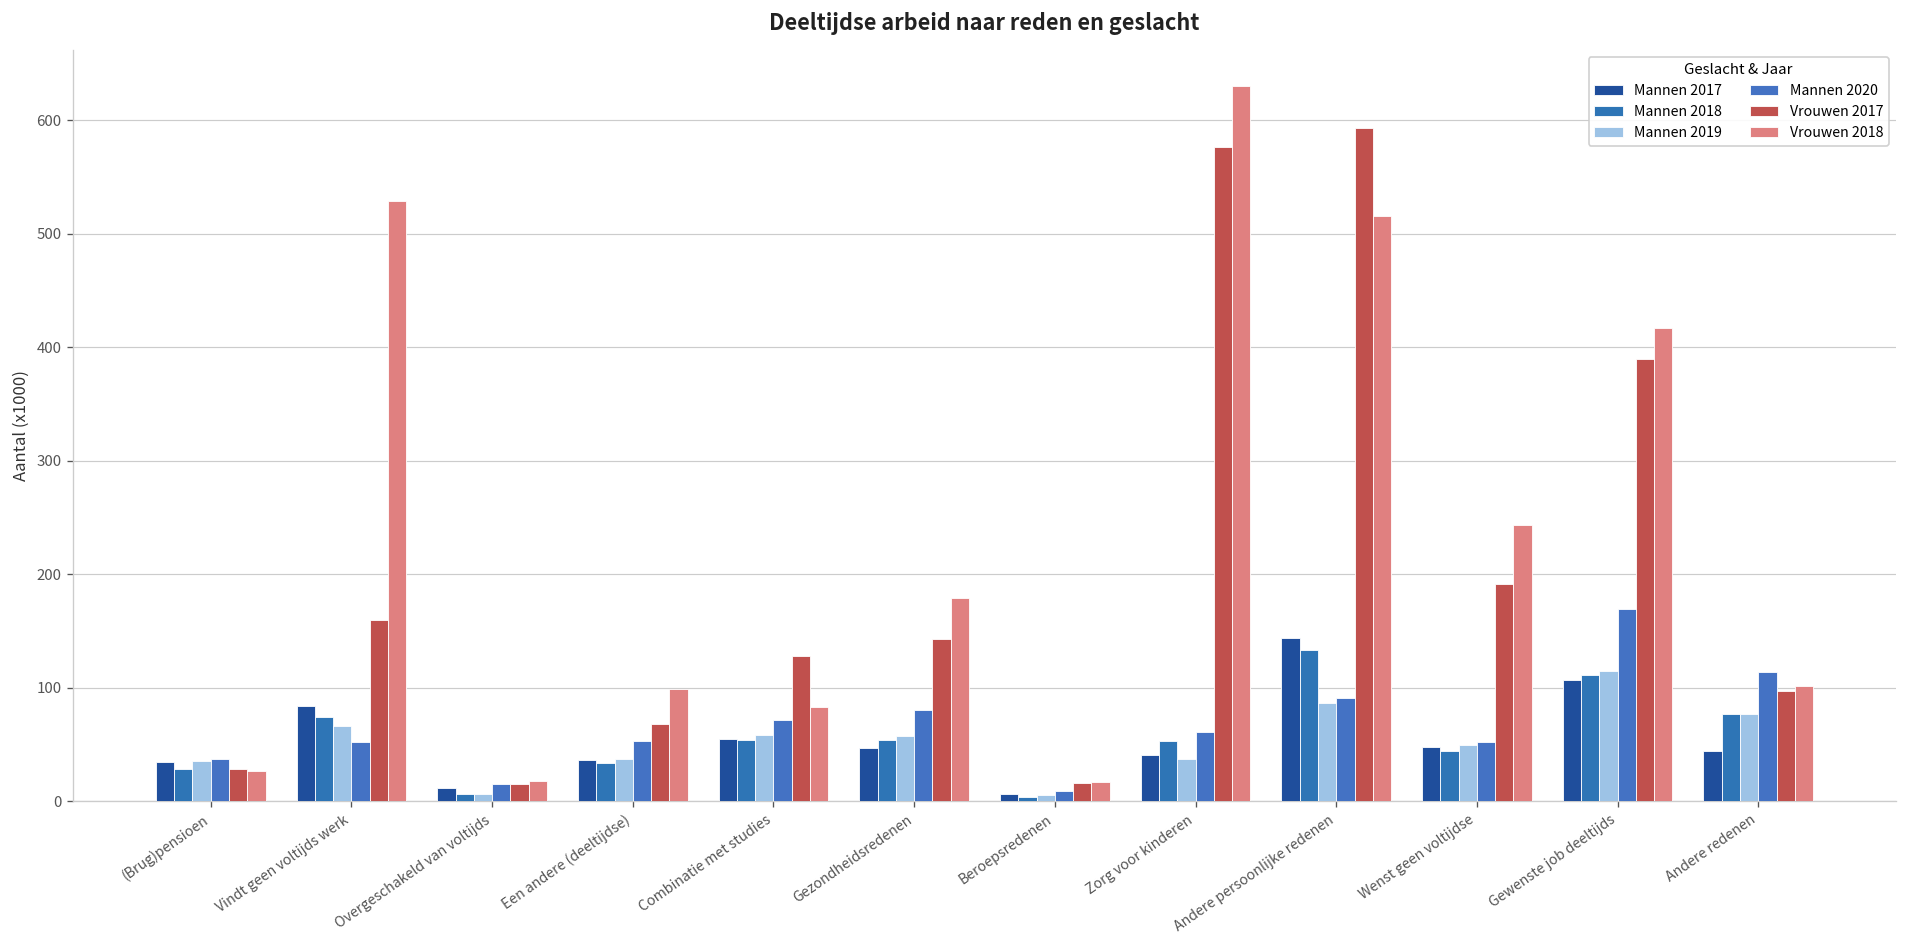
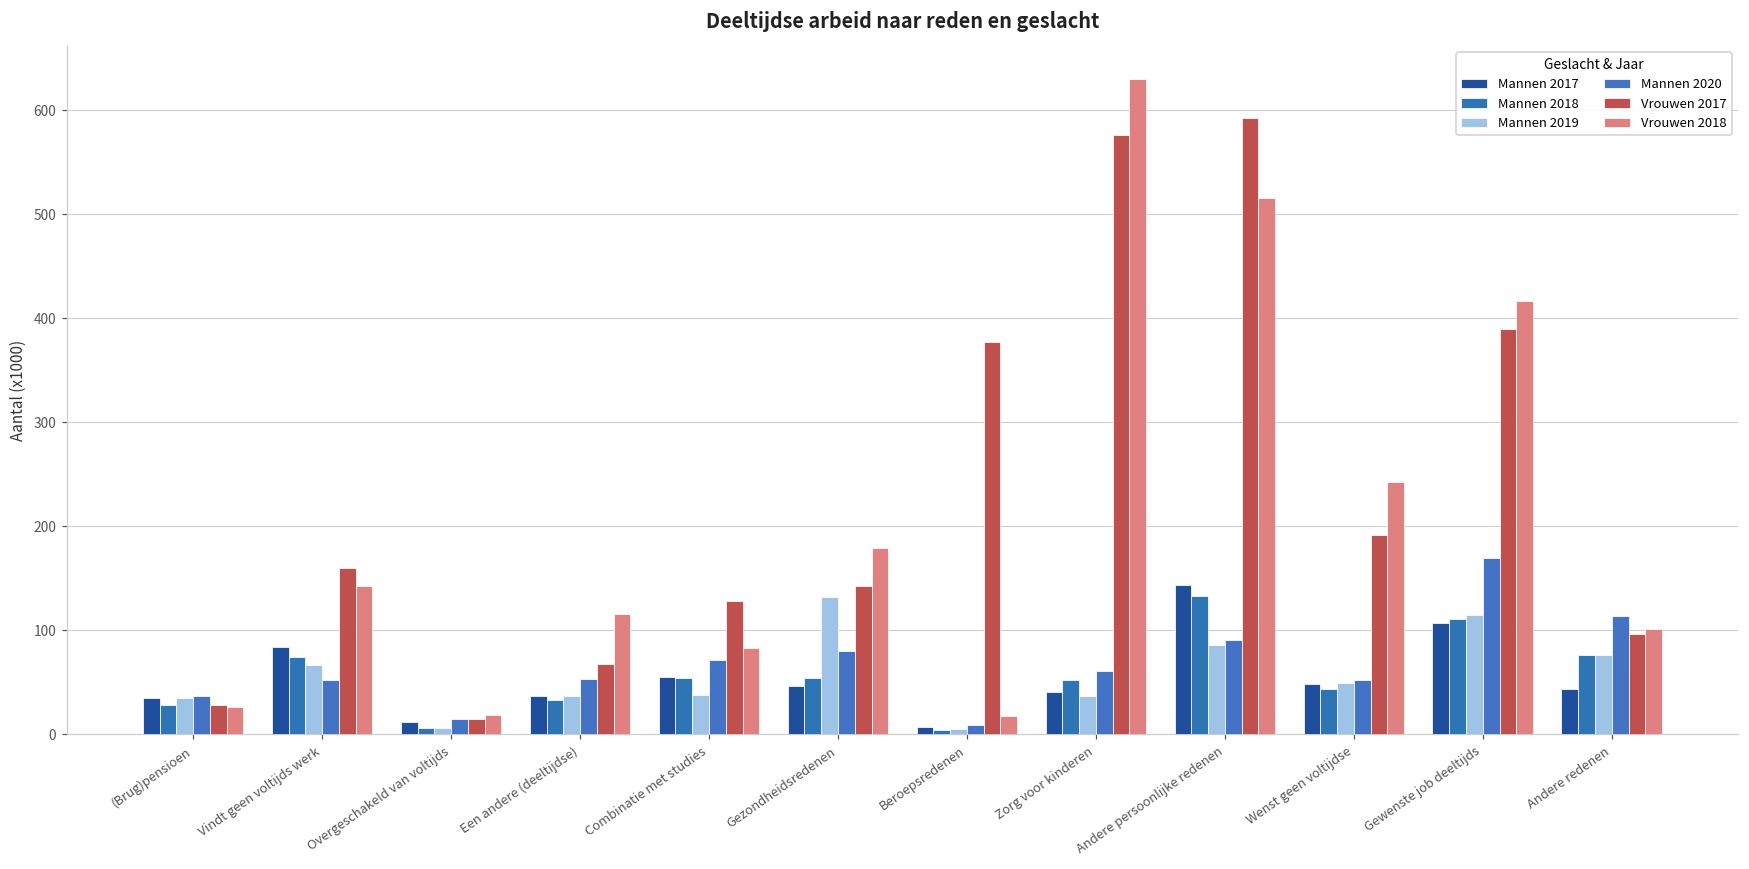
Vrouwen 2018, Vindt geen voltijds werk: 530 -> 140
Vrouwen 2018, Een andere (deeltijdse): 100 -> 120
Mannen 2019, Combinatie met studies: 60 -> 40
Mannen 2019, Gezondheidsredenen: 60 -> 130
Vrouwen 2017, Beroepsredenen: 20 -> 380
